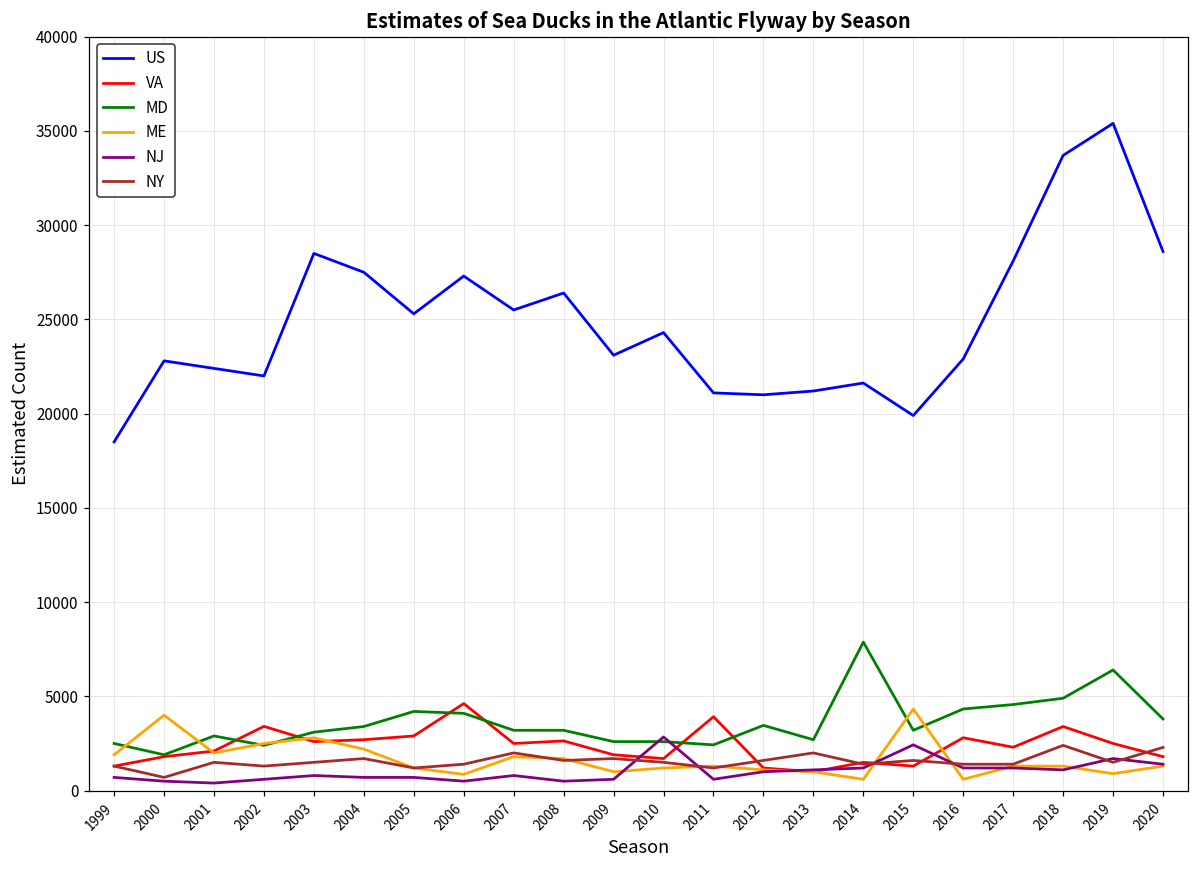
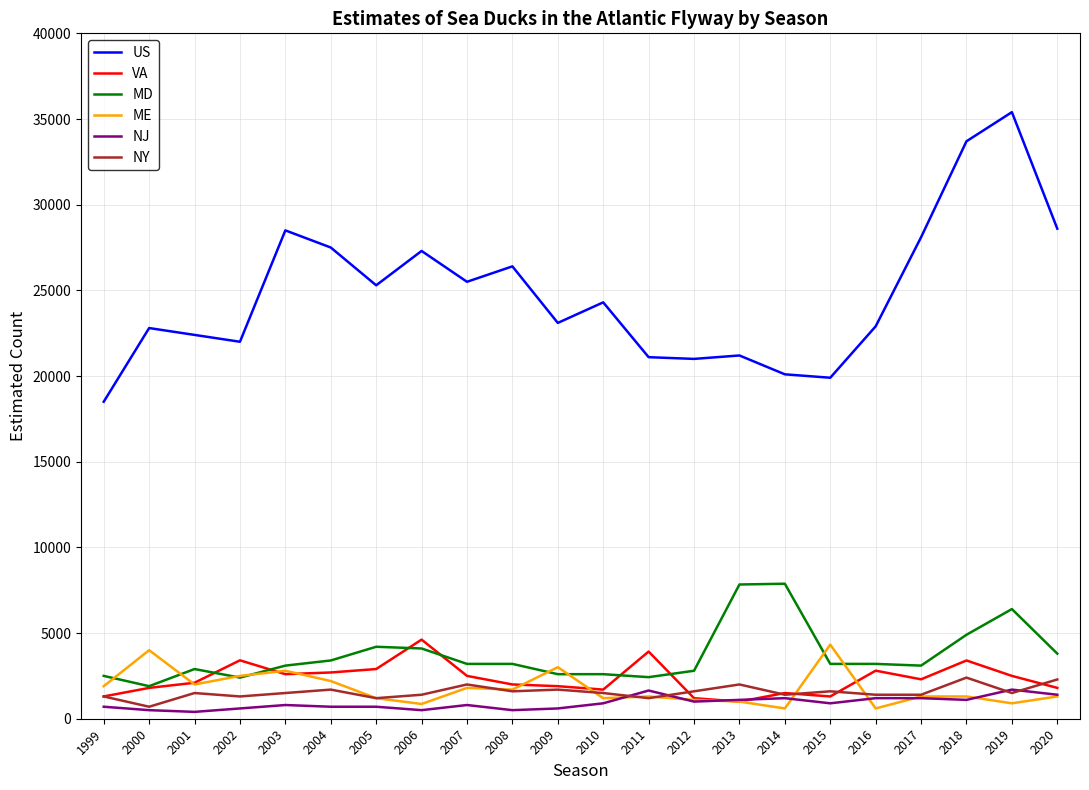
VA, 2008: 2600 -> 2000
ME, 2009: 1000 -> 3000
NJ, 2010: 2800 -> 900
NJ, 2011: 600 -> 1600
MD, 2012: 3500 -> 2800
MD, 2013: 2700 -> 7800
US, 2014: 21600 -> 20100
NJ, 2015: 2400 -> 900
MD, 2016: 4300 -> 3200
MD, 2017: 4600 -> 3100
